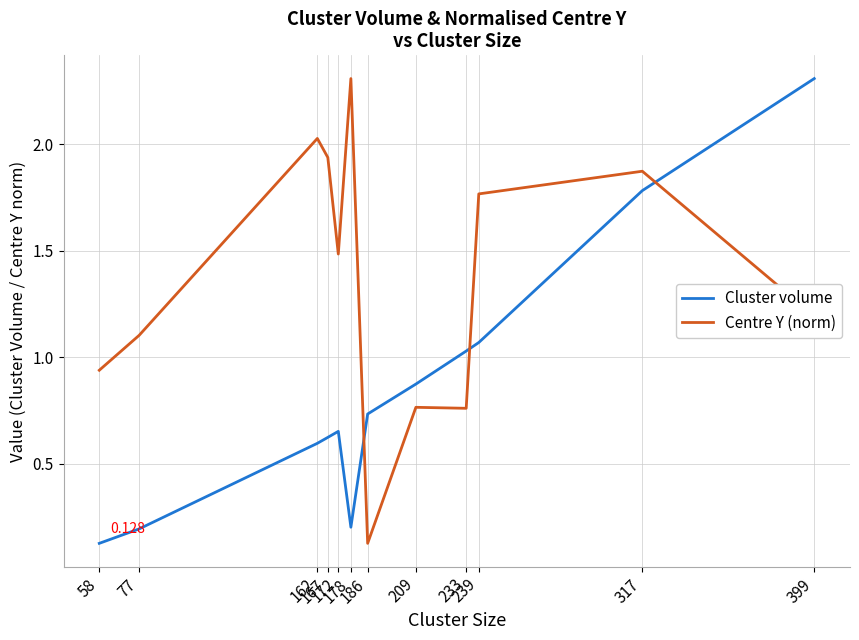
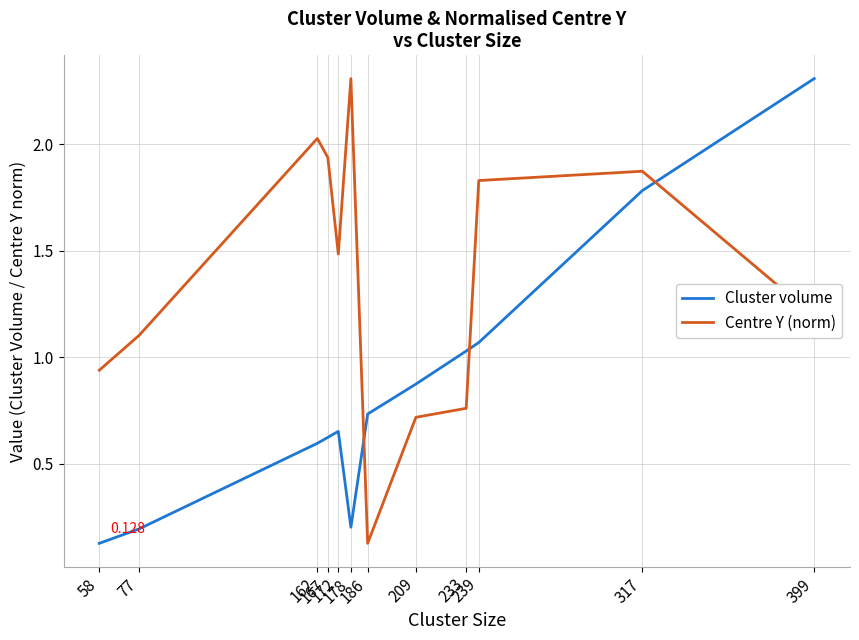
Centre Y (norm), 209: 0.77 -> 0.72
Centre Y (norm), 239: 1.77 -> 1.83
